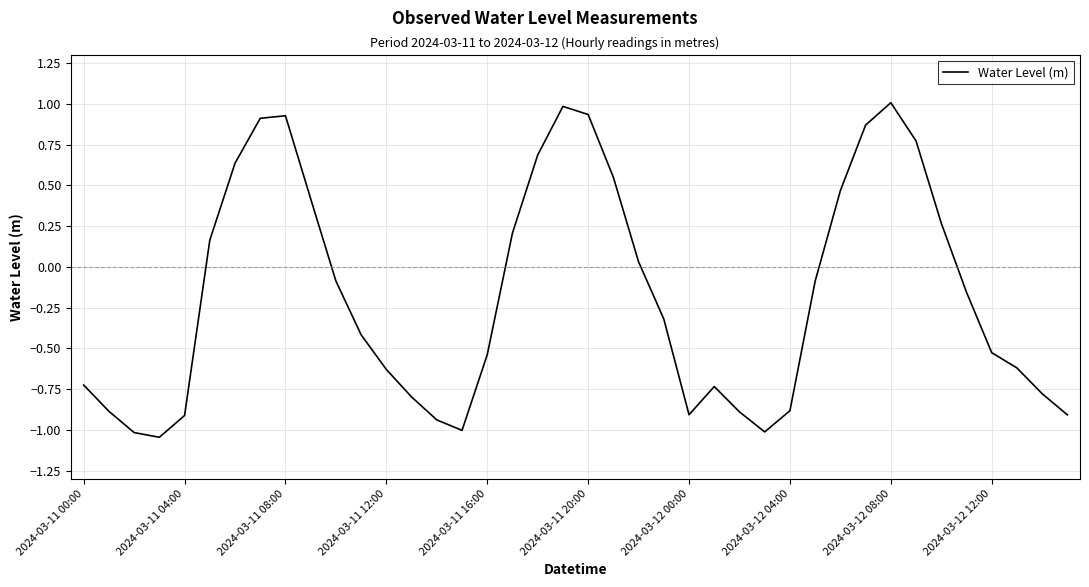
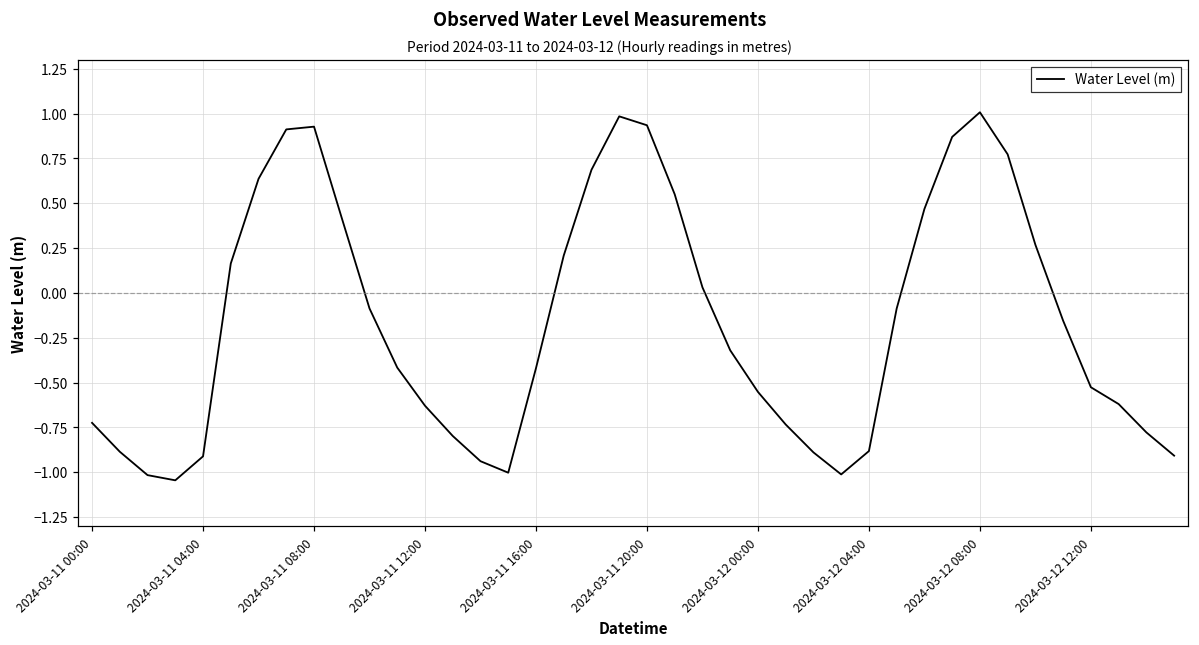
2024-03-11 16:00: -0.54 -> -0.42
2024-03-12 00:00: -0.91 -> -0.55
